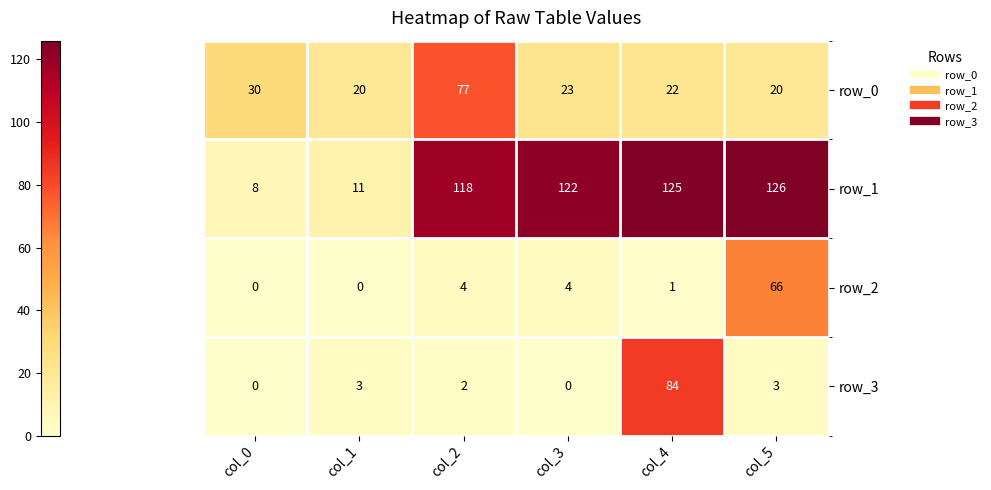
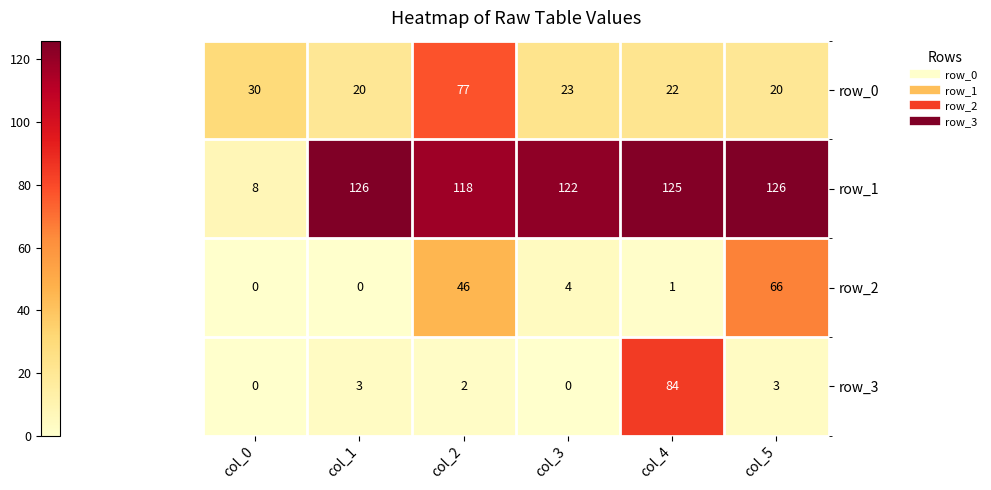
row_1, col_1: 11 -> 126
row_2, col_2: 4 -> 46
